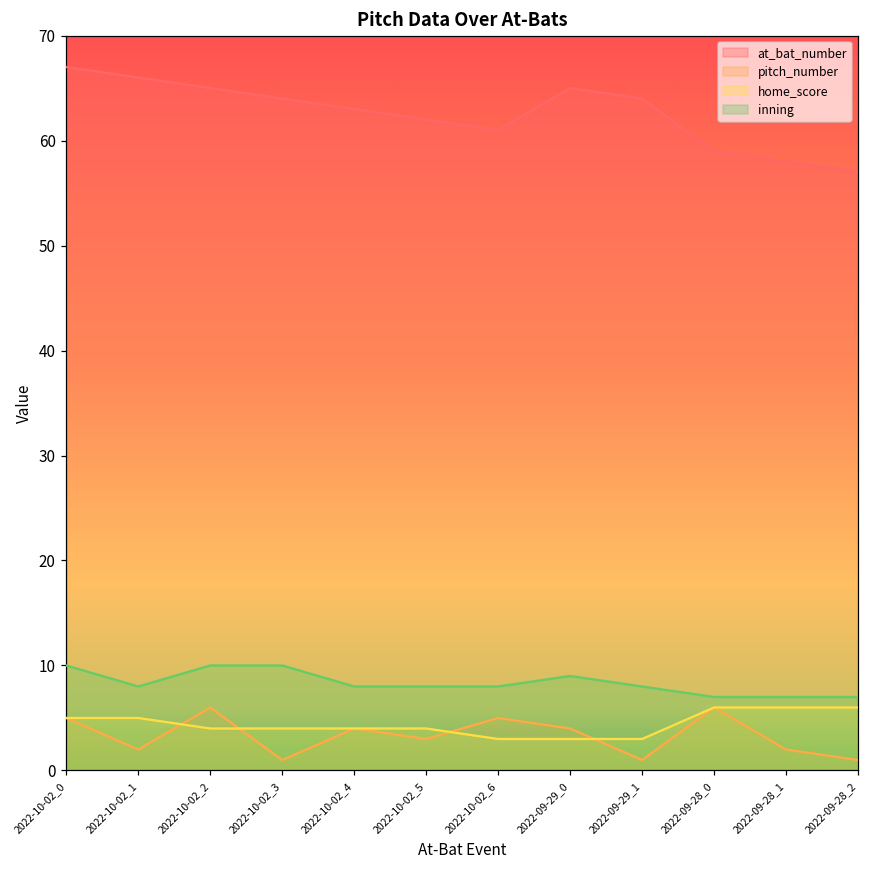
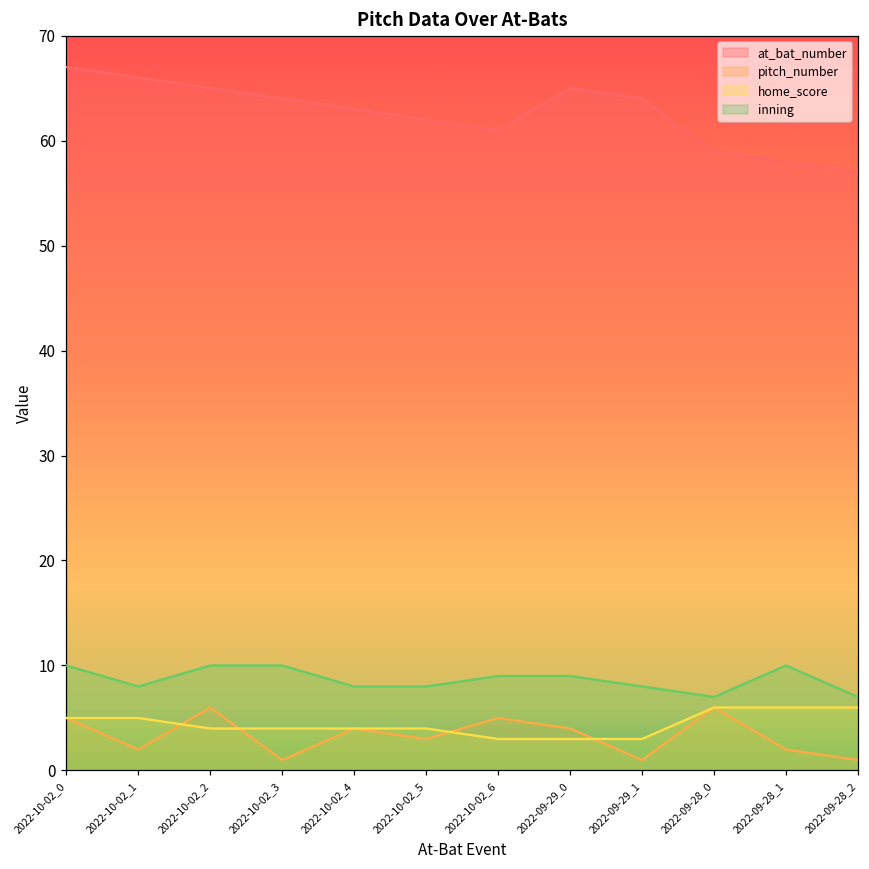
inning, 2022-10-02_6: 8 -> 9
inning, 2022-09-28_1: 7 -> 10
